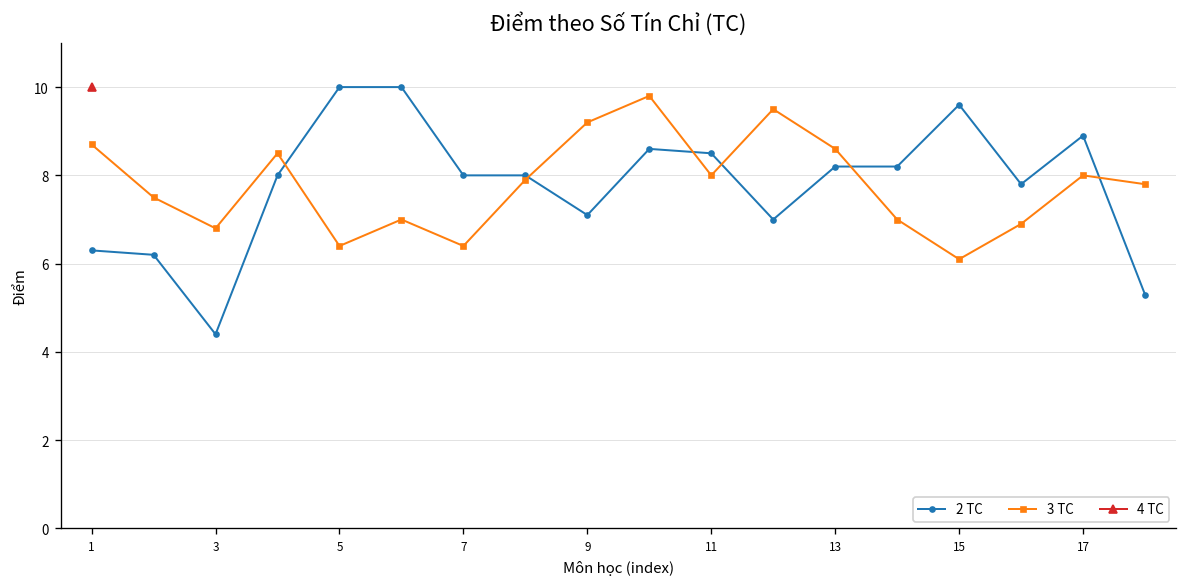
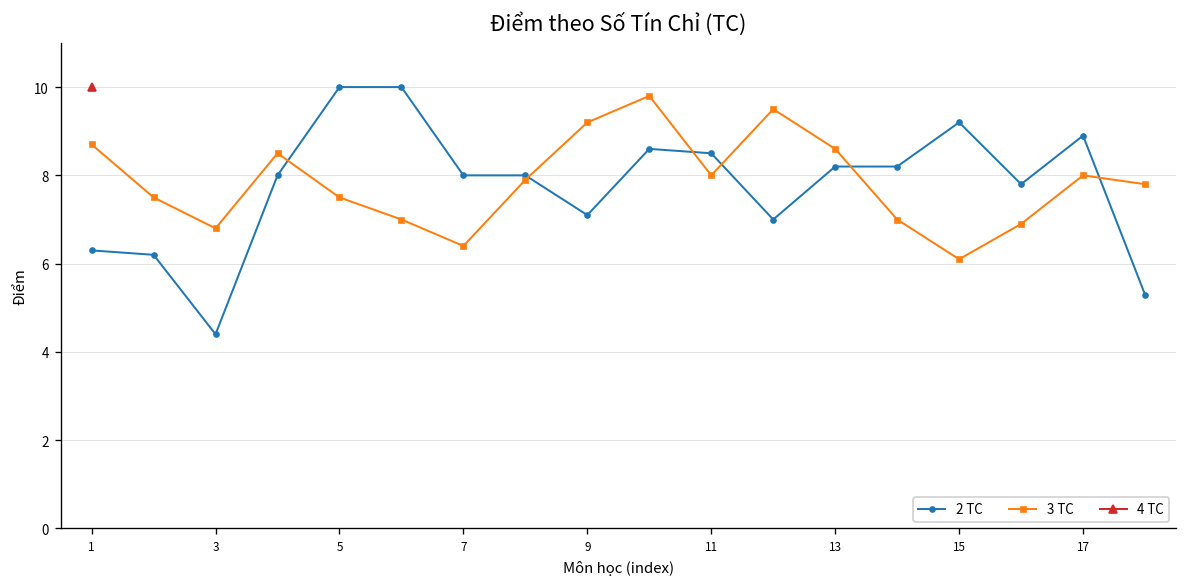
3 TC, 5: 6.4 -> 7.5
2 TC, 15: 9.6 -> 9.2
